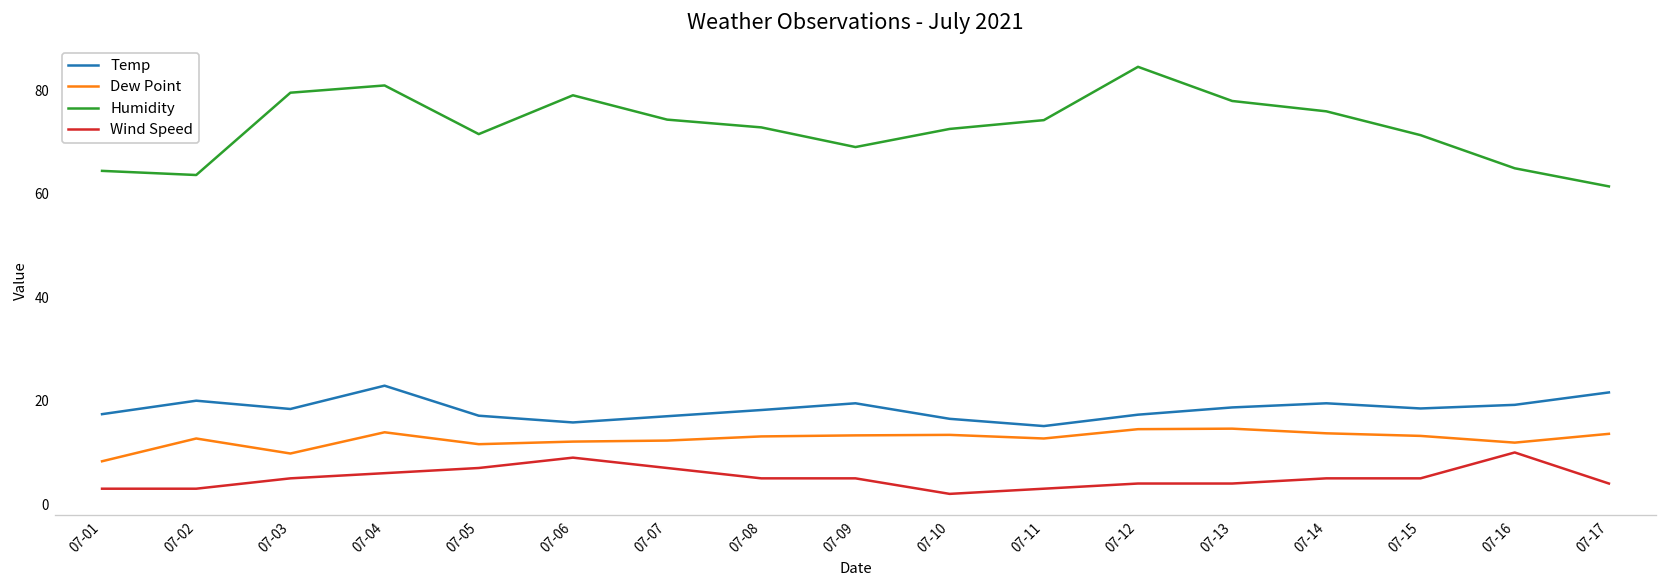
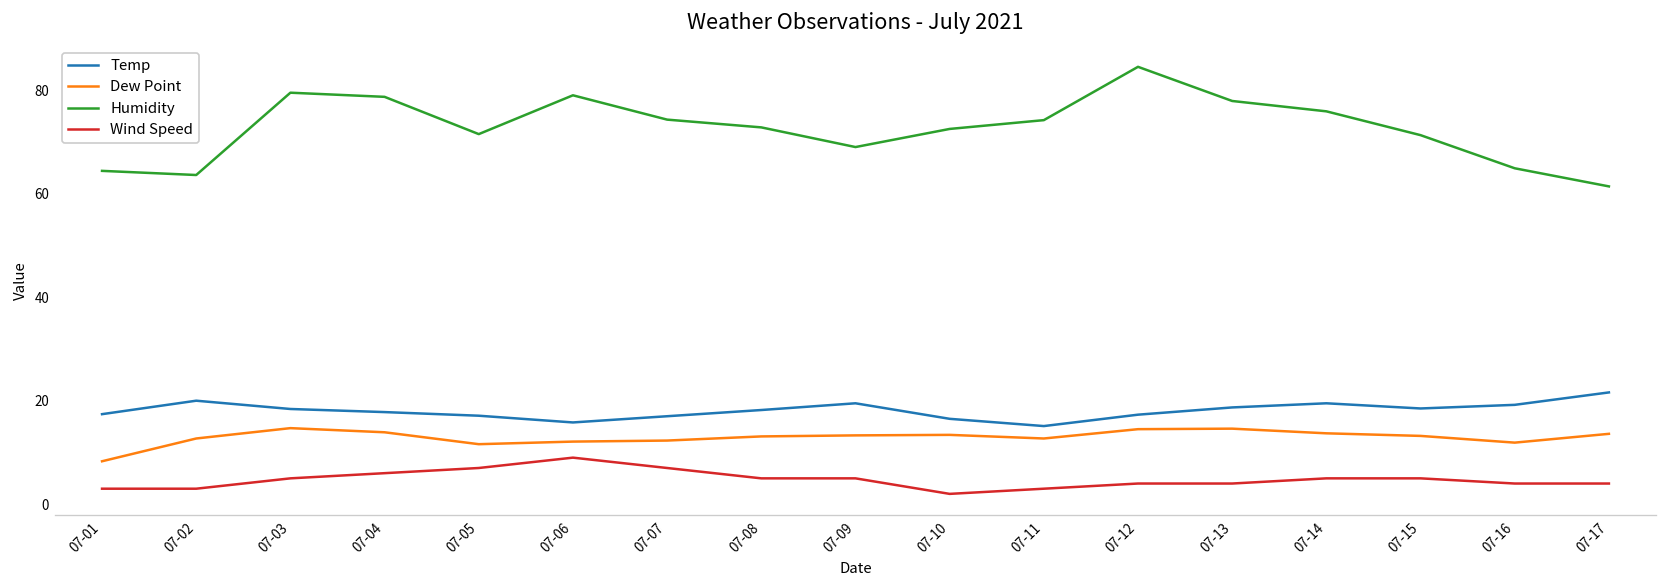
Dew Point, 07-03: 10 -> 15
Temp, 07-04: 23 -> 18
Humidity, 07-04: 81 -> 79
Wind Speed, 07-16: 10 -> 4
